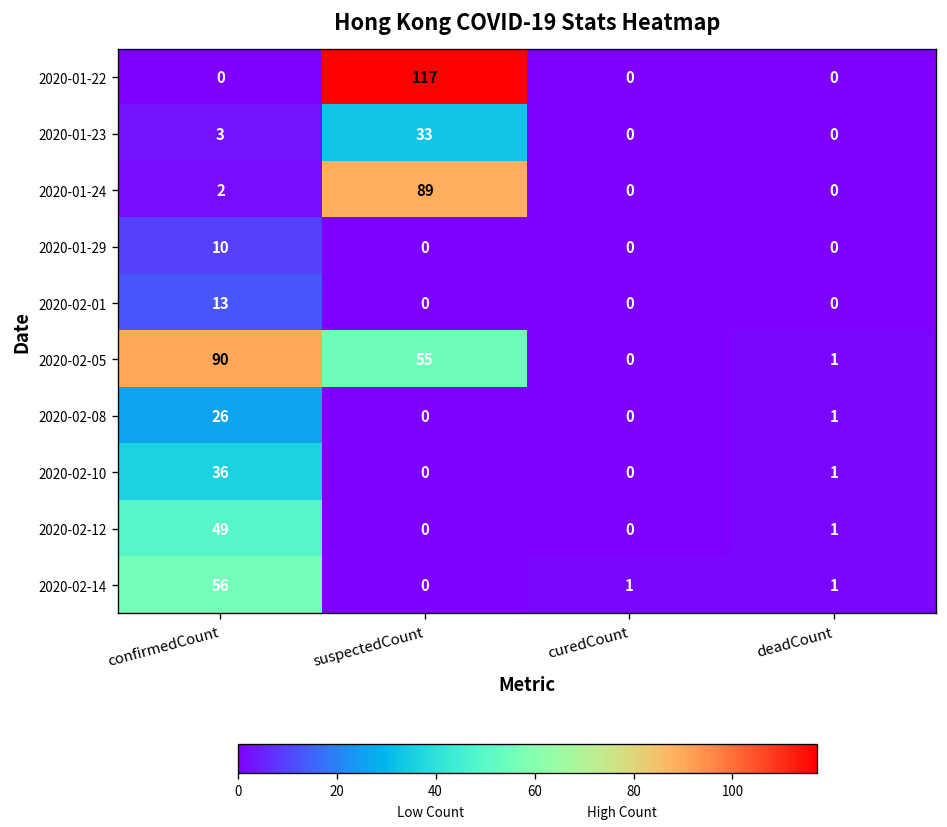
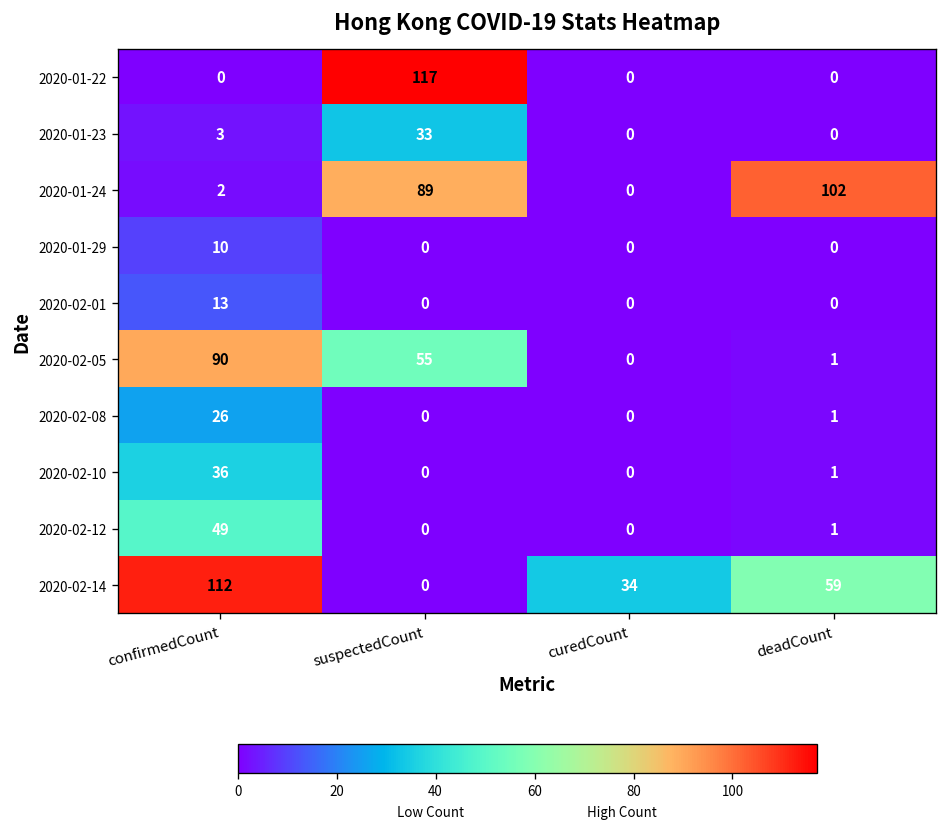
2020-01-24, deadCount: 0 -> 102
2020-02-14, confirmedCount: 56 -> 112
2020-02-14, curedCount: 1 -> 34
2020-02-14, deadCount: 1 -> 59
